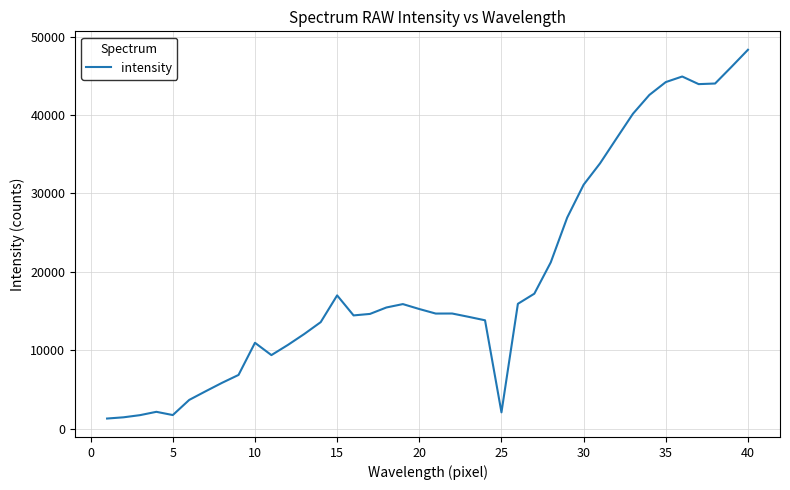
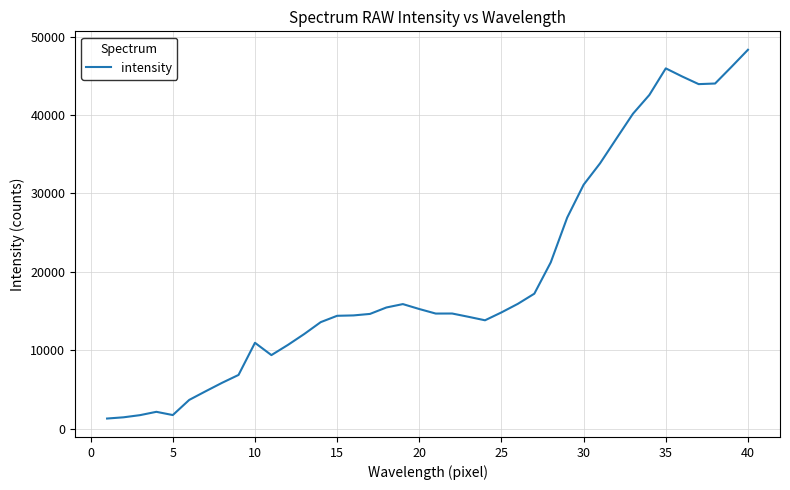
15: 17000 -> 14000
25: 2000 -> 15000
35: 44000 -> 46000
